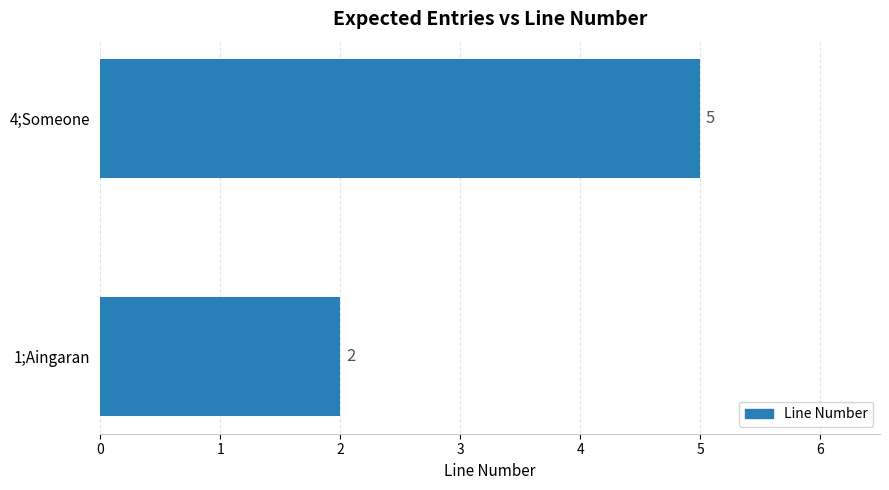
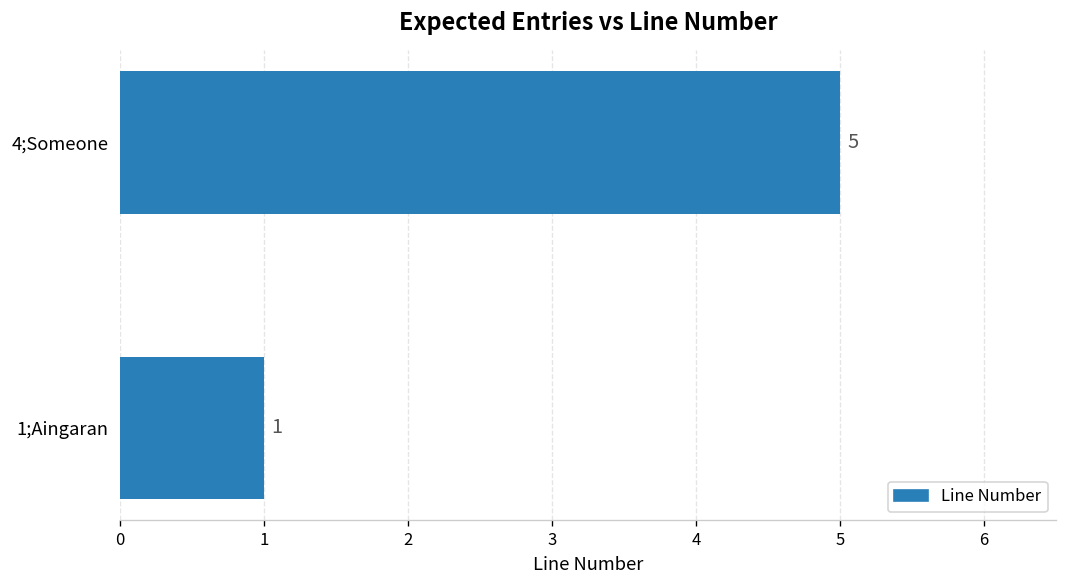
1;Aingaran: 2 -> 1
